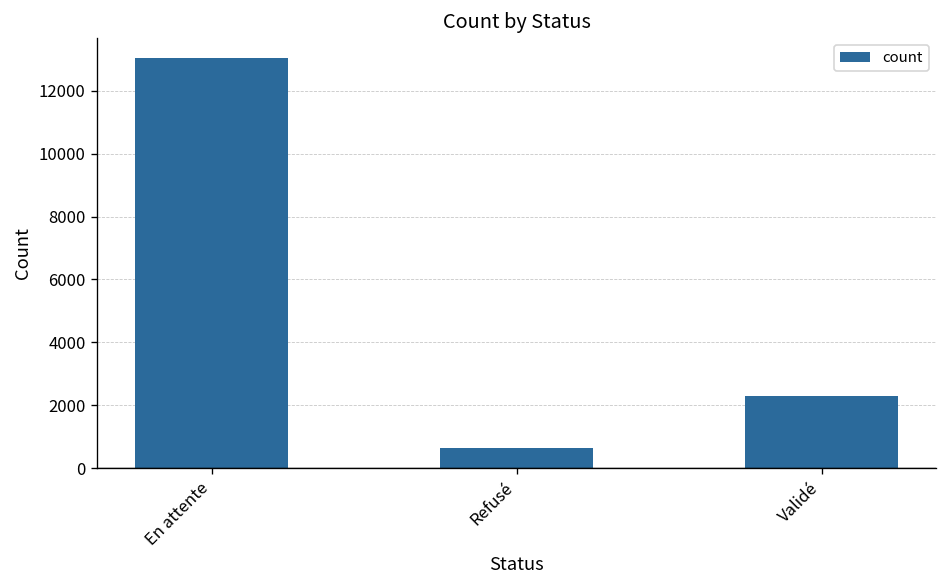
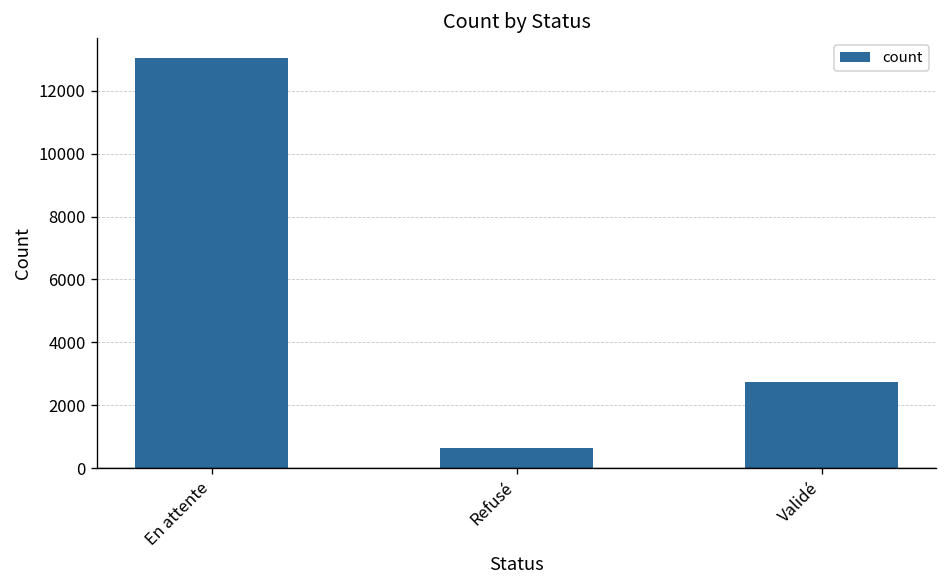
Validé: 2300 -> 2700
